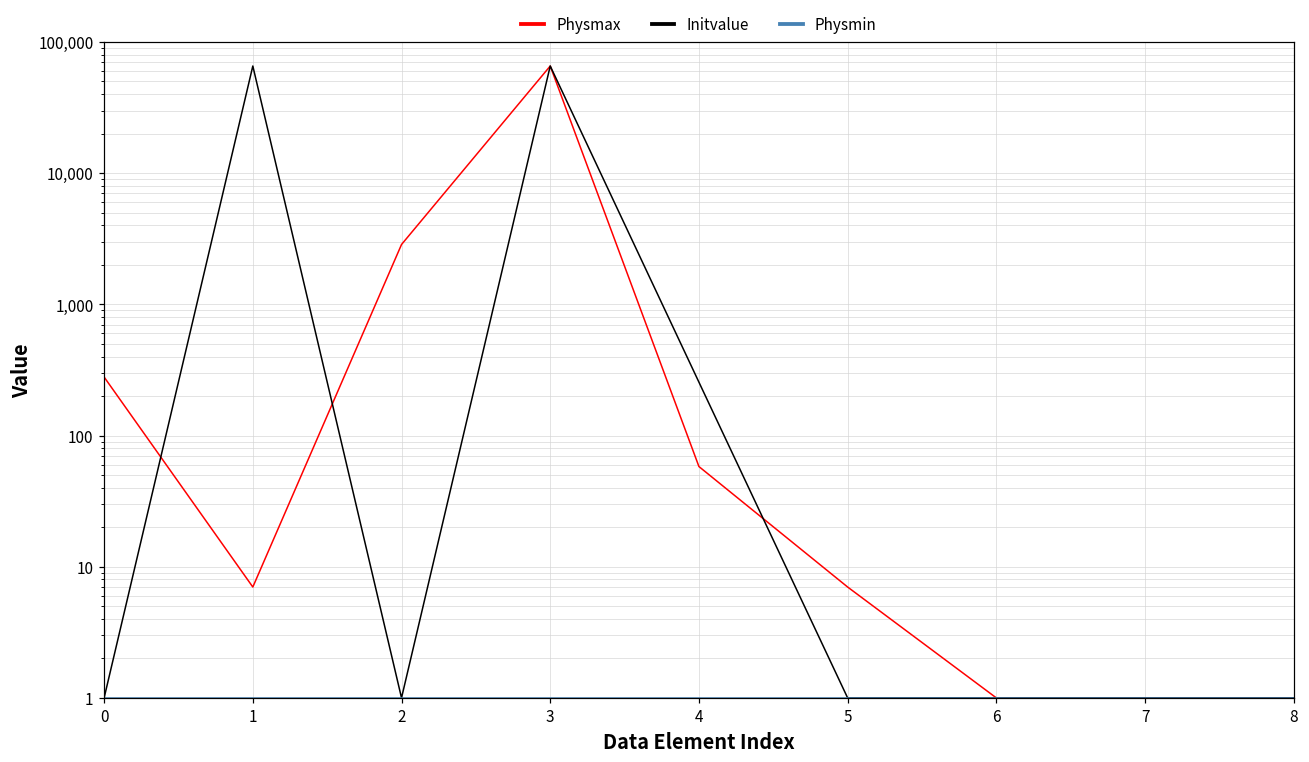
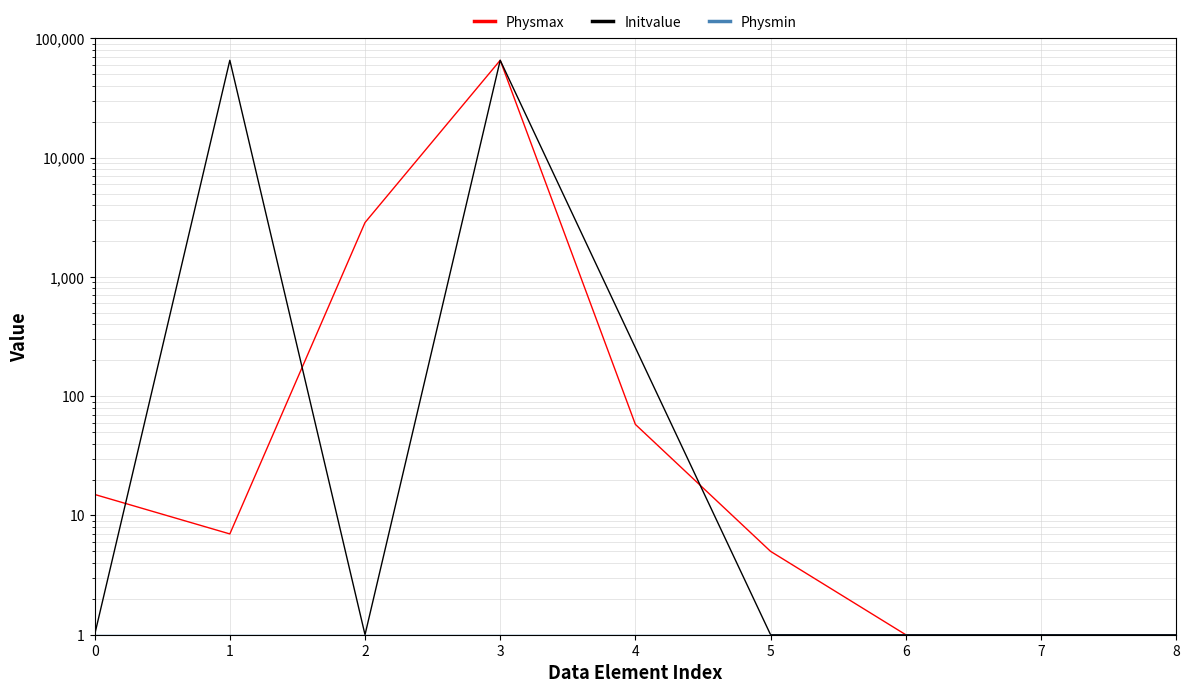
Physmax, 0: 280 -> 15
Physmax, 5: 7 -> 5
